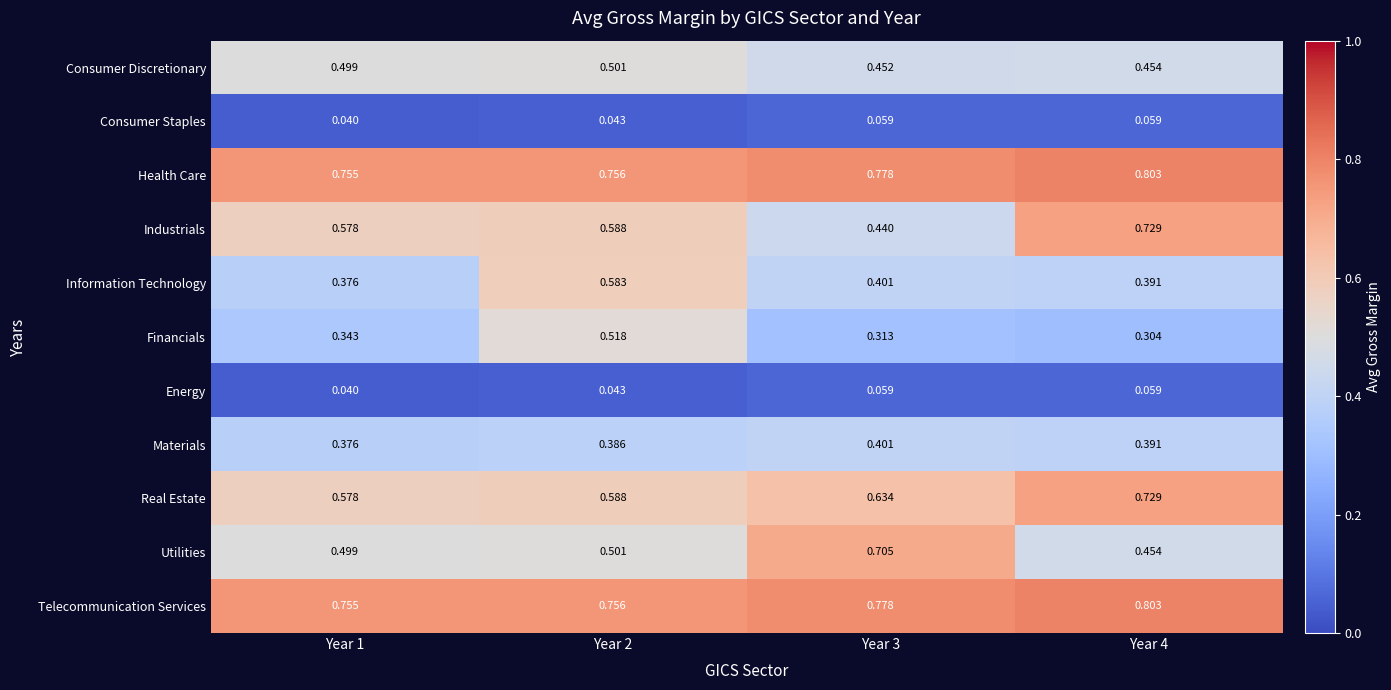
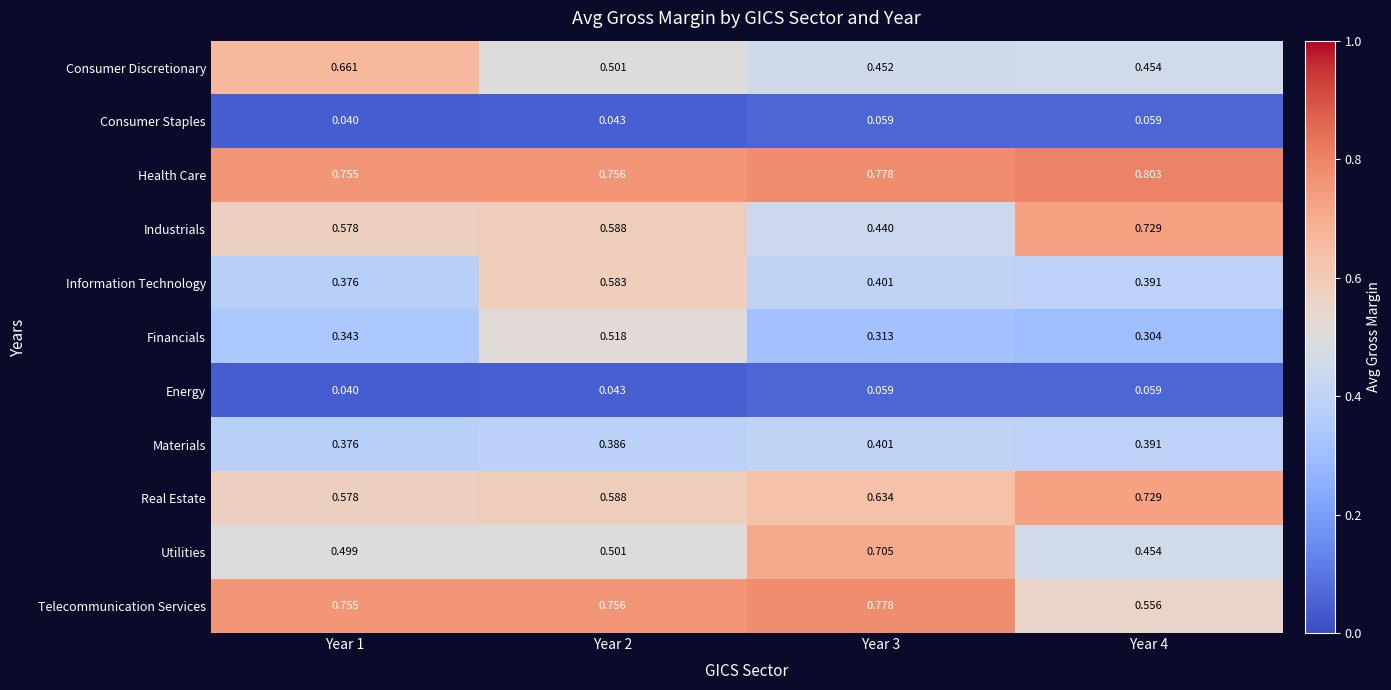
Consumer Discretionary, Year 1: 0.499 -> 0.661
Telecommunication Services, Year 4: 0.803 -> 0.556
